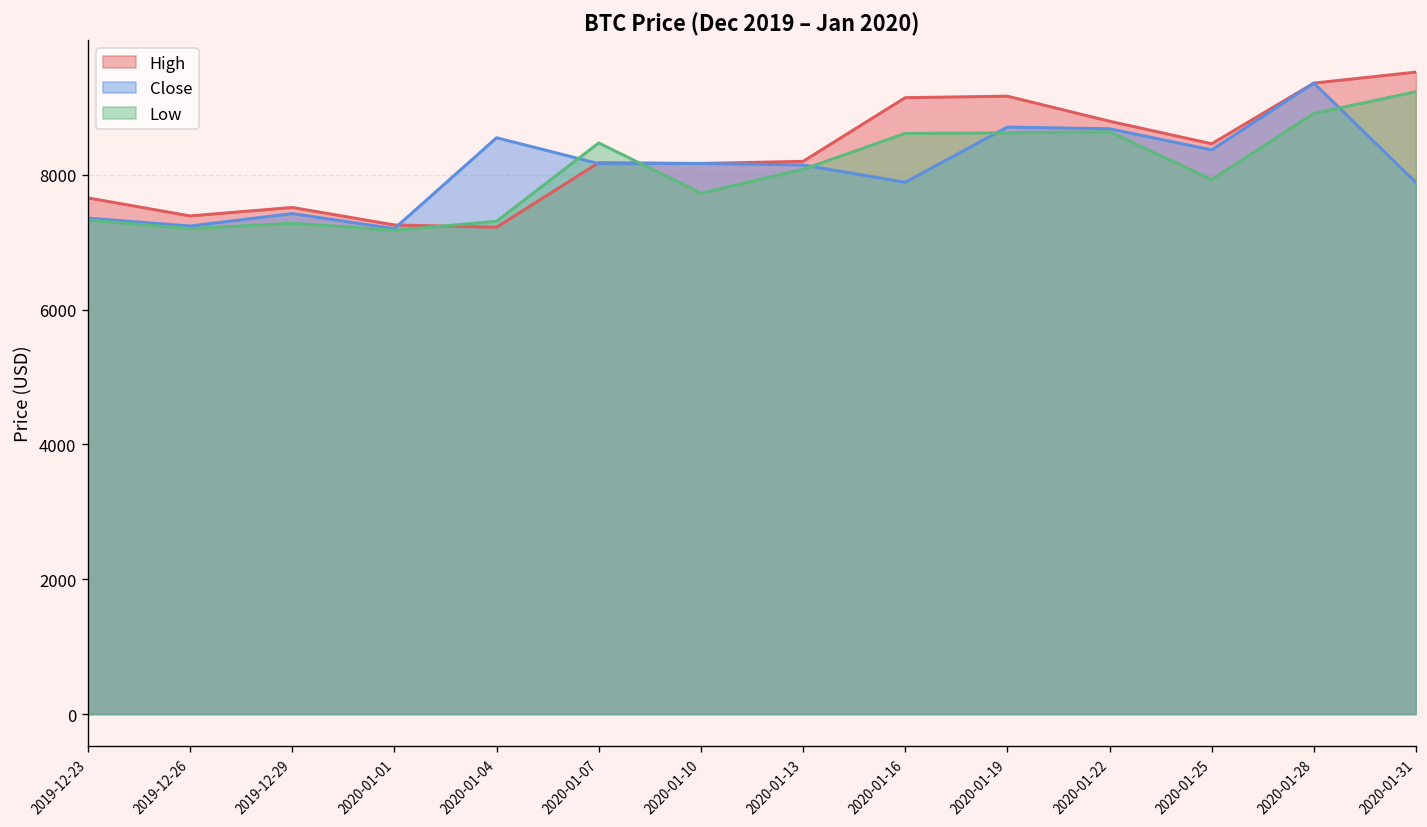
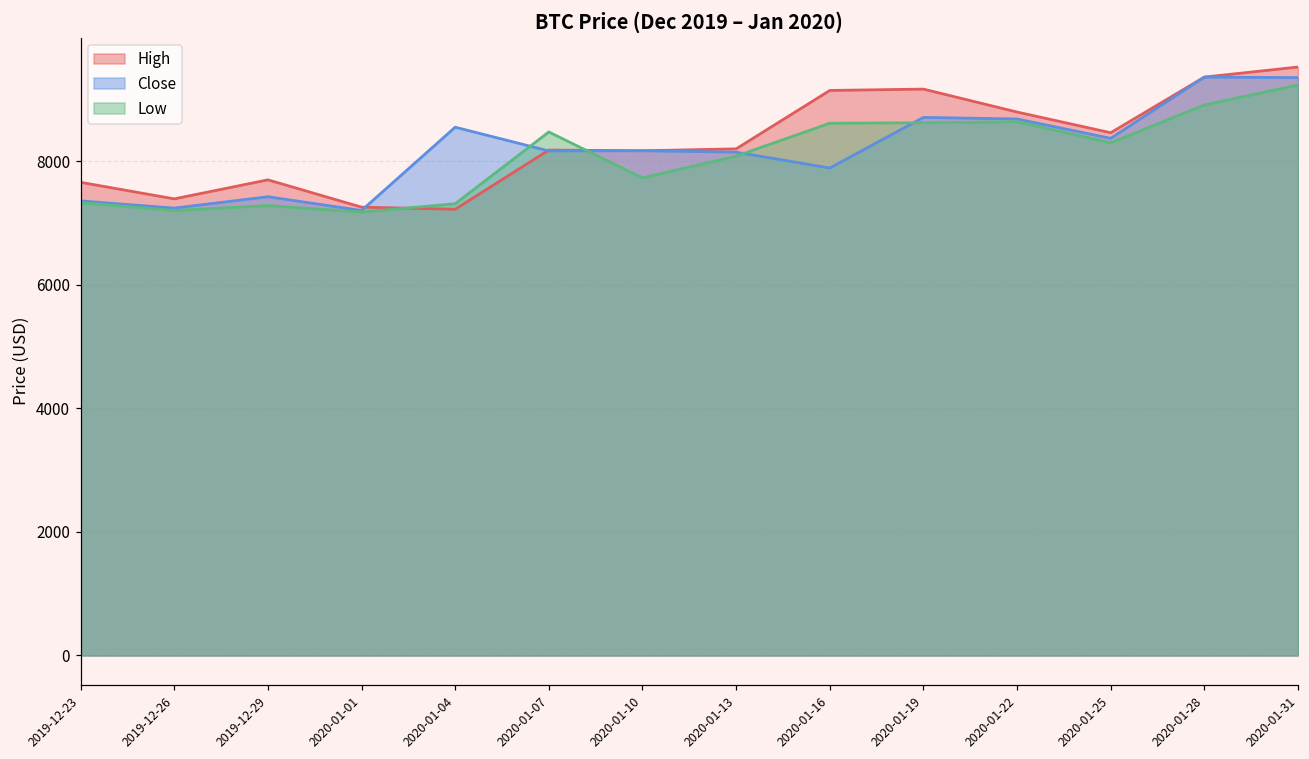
High, 2019-12-29: 7500 -> 7700
Low, 2020-01-25: 7900 -> 8300
Close, 2020-01-31: 7900 -> 9400
